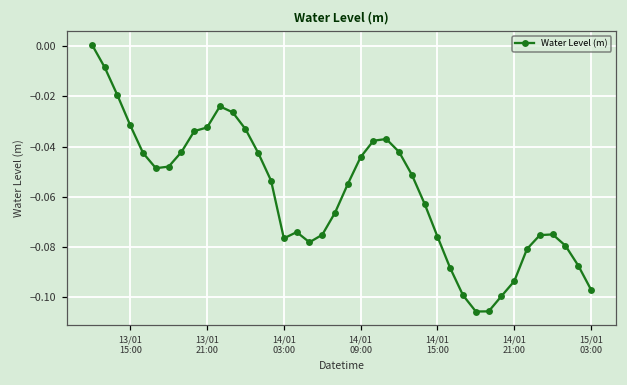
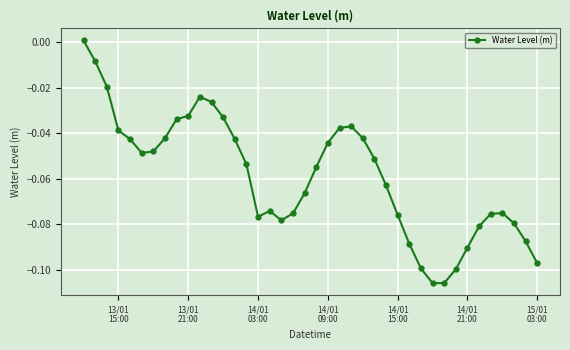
13/01 15:00: -0.032 -> -0.039
14/01 21:00: -0.094 -> -0.090
